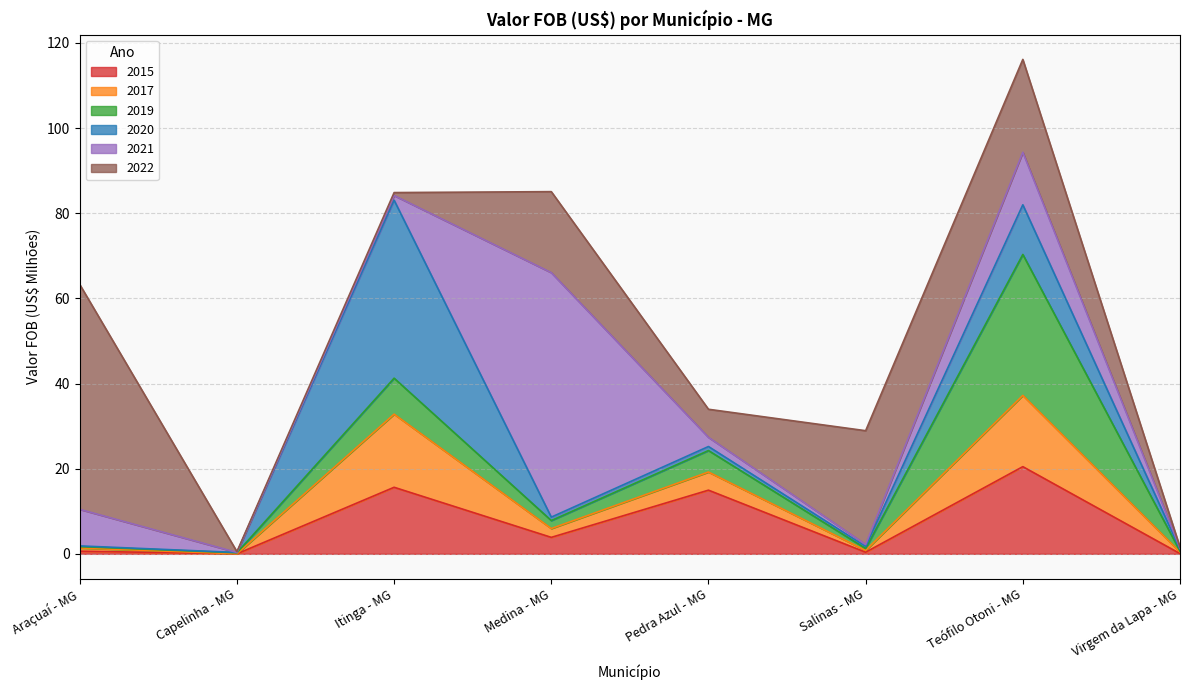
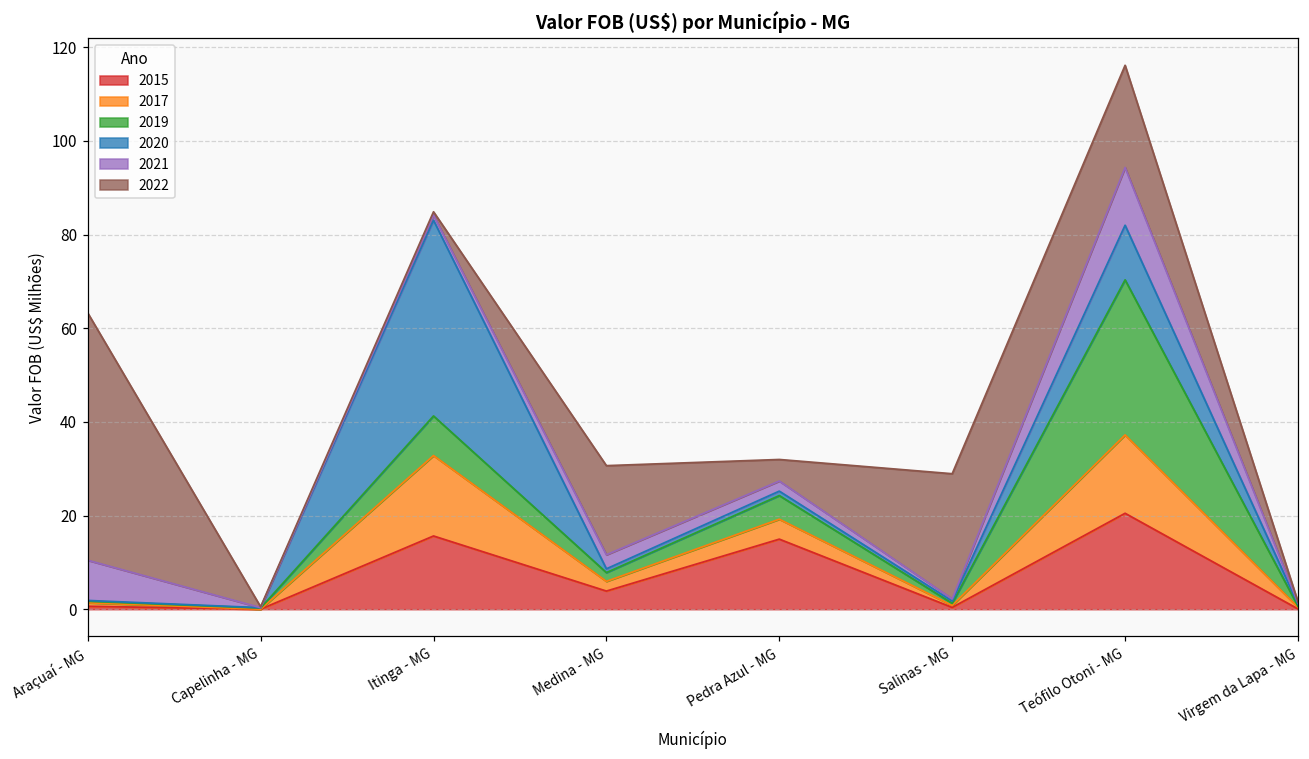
2021, Medina - MG: 57 -> 3
2022, Pedra Azul - MG: 7 -> 5
